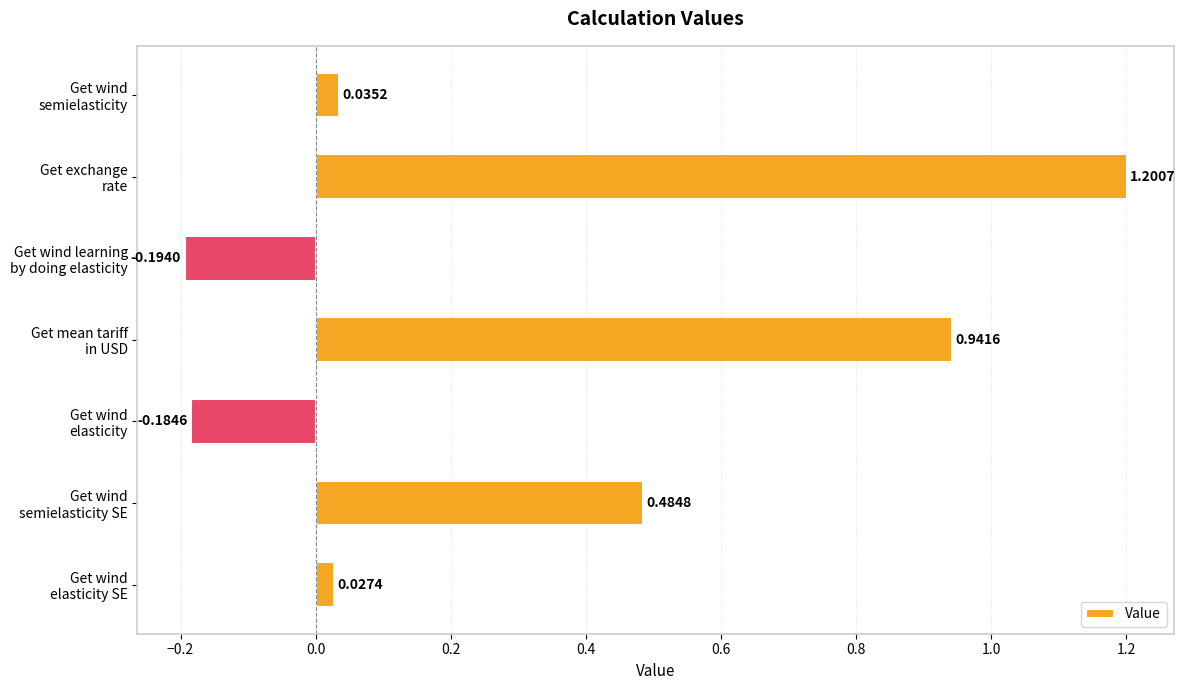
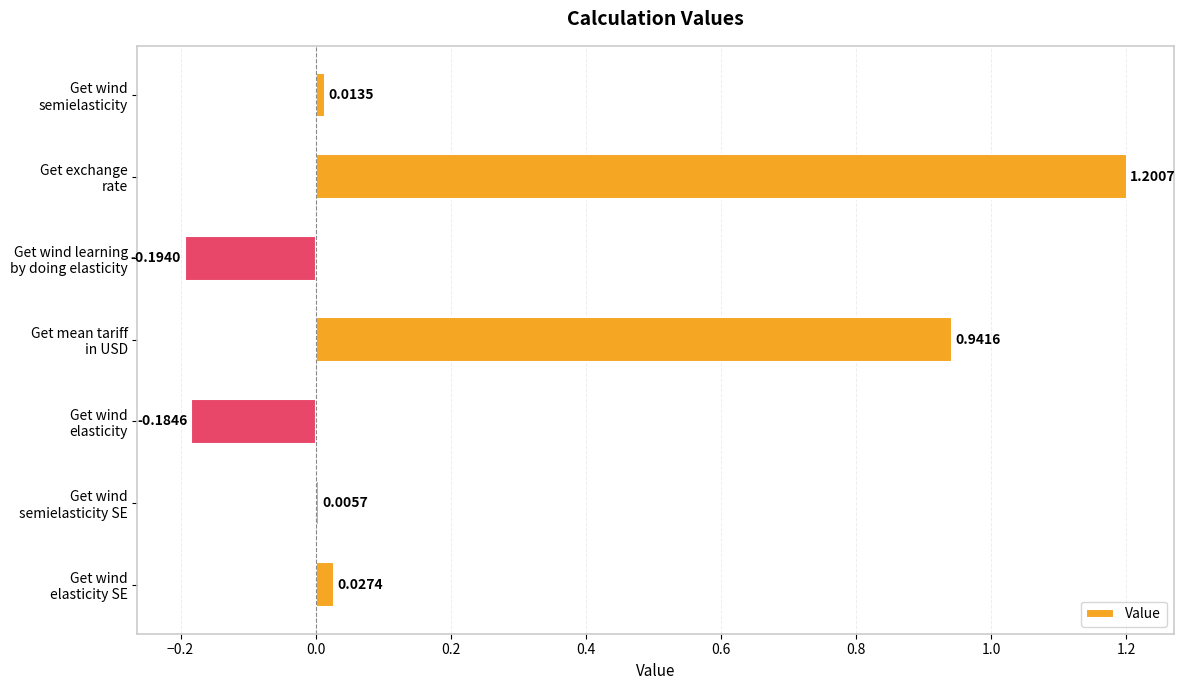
Get wind semielasticity: 0.0352 -> 0.0135
Get wind semielasticity SE: 0.4848 -> 0.0057
